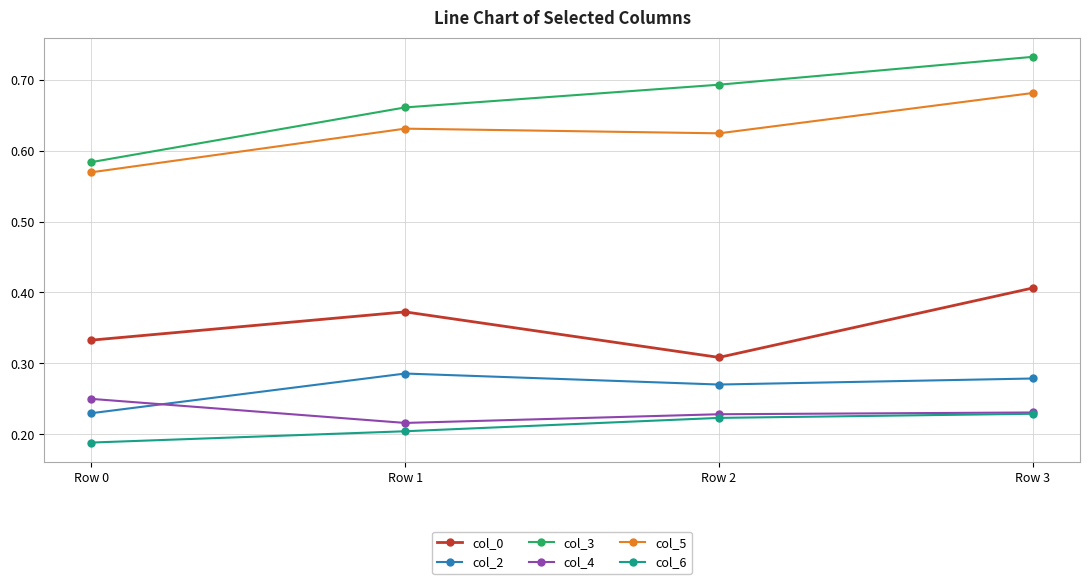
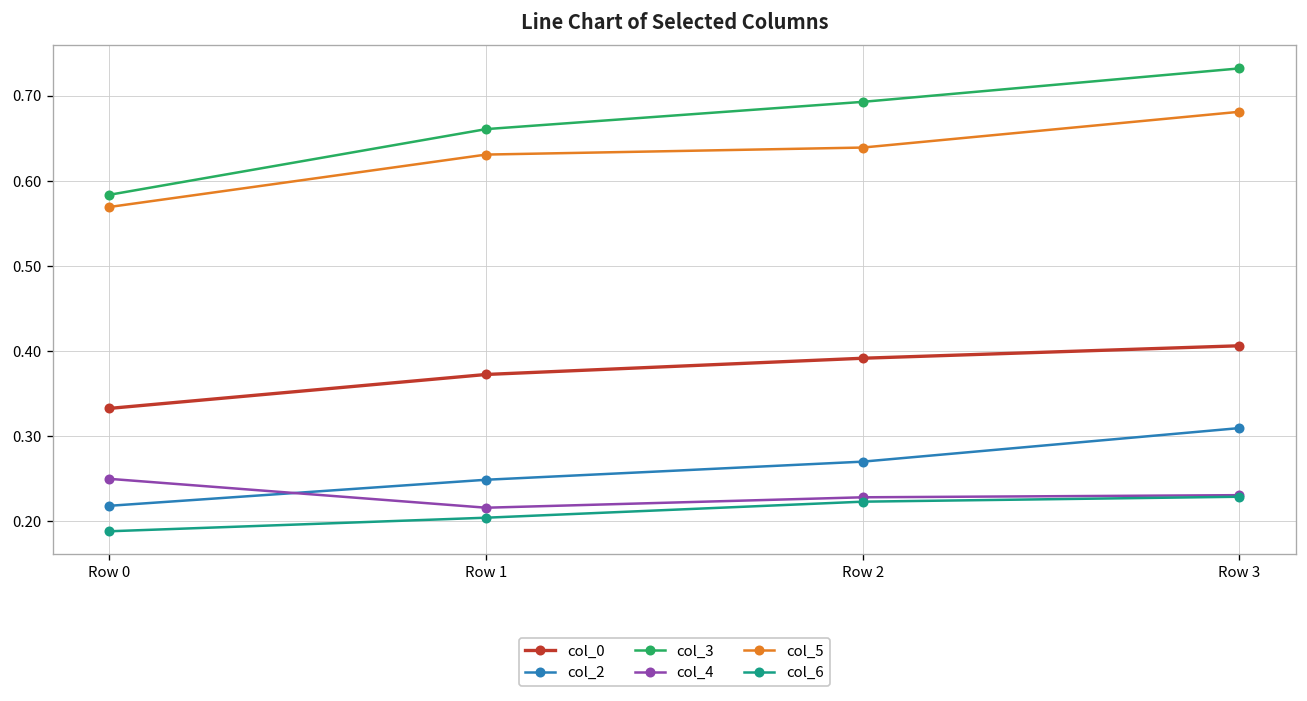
col_2, Row 0: 0.23 -> 0.22
col_2, Row 1: 0.29 -> 0.25
col_0, Row 2: 0.31 -> 0.39
col_5, Row 2: 0.62 -> 0.64
col_2, Row 3: 0.28 -> 0.31
